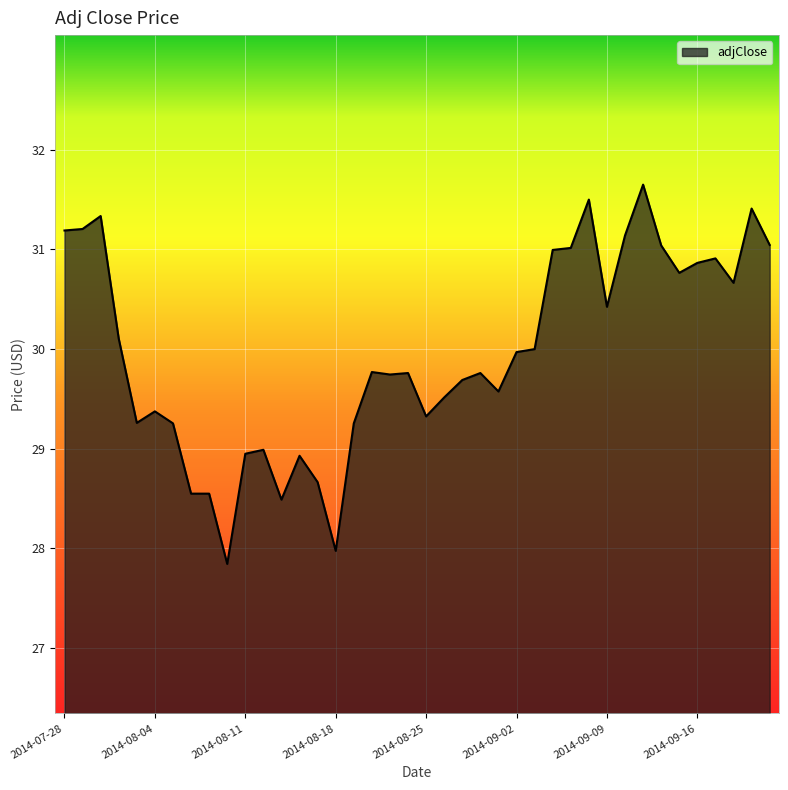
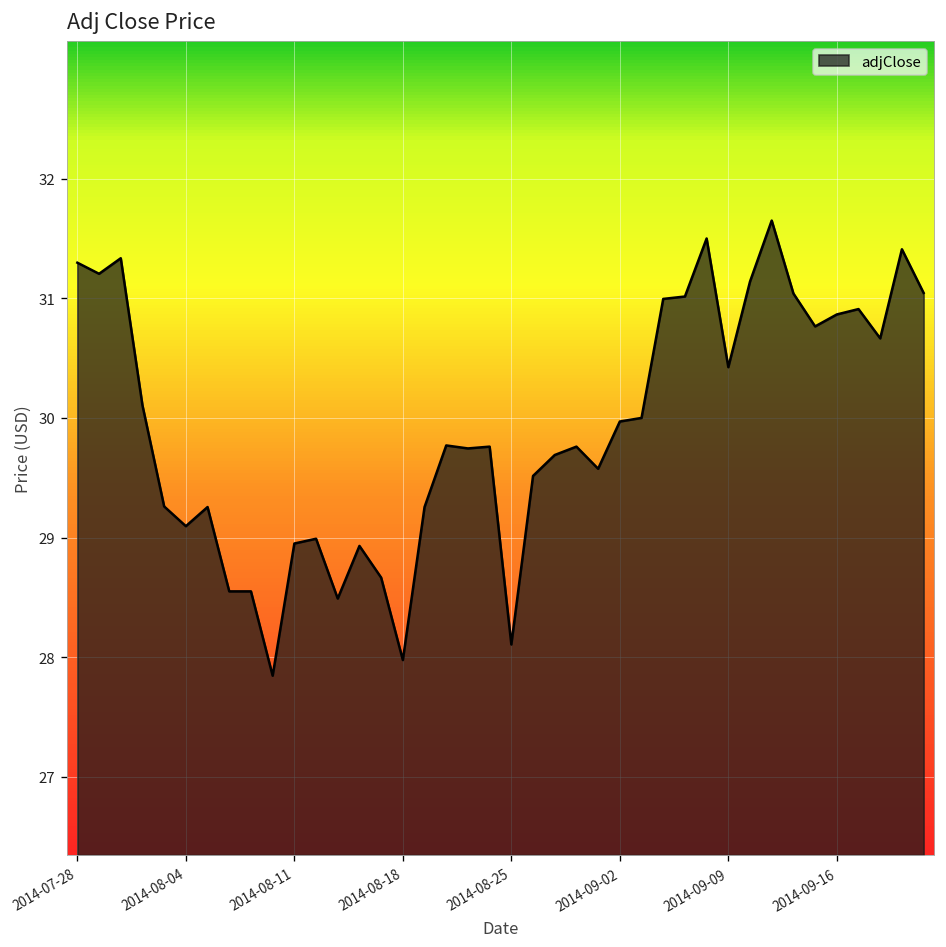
2014-07-28: 31.2 -> 31.3
2014-08-04: 29.4 -> 29.1
2014-08-25: 29.3 -> 28.1
